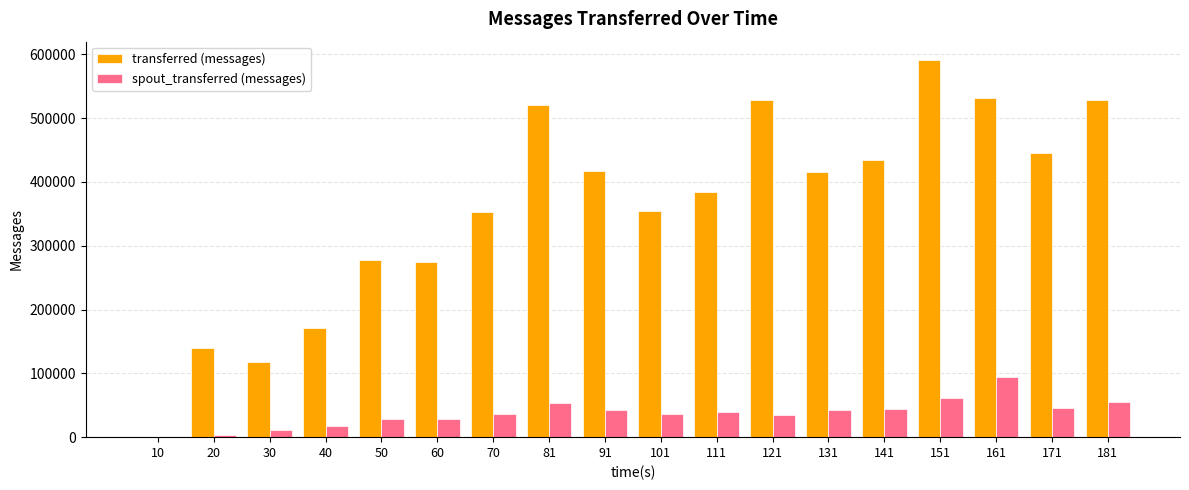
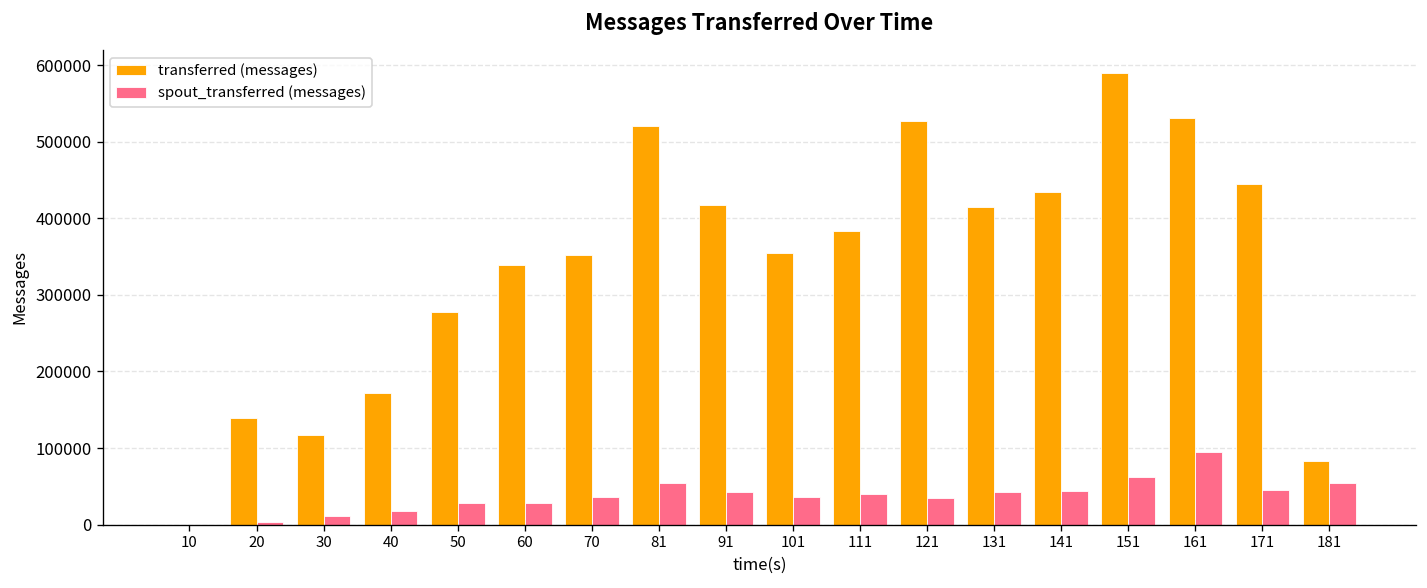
transferred (messages), 60: 270000 -> 340000
transferred (messages), 181: 530000 -> 80000
